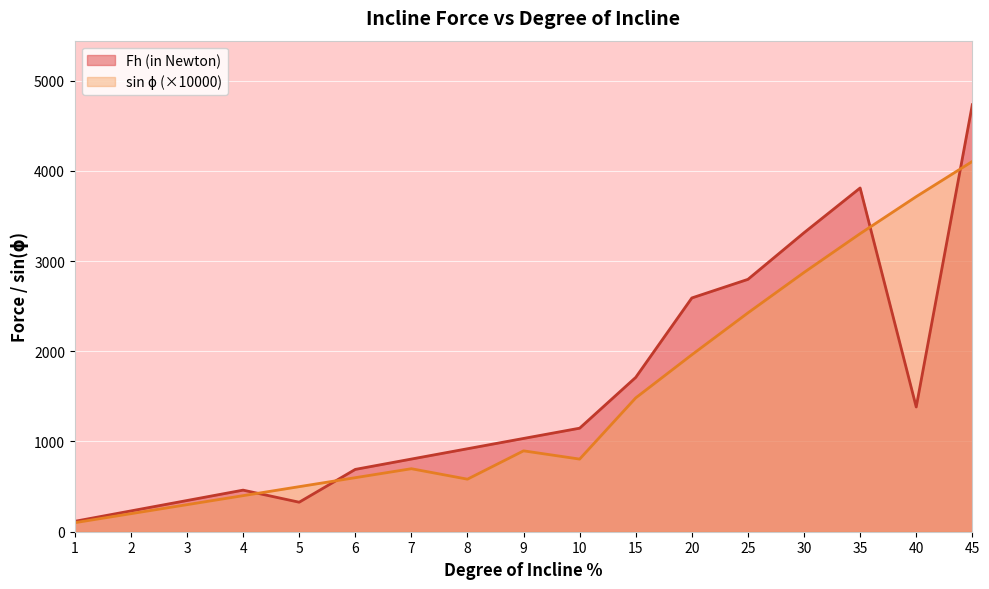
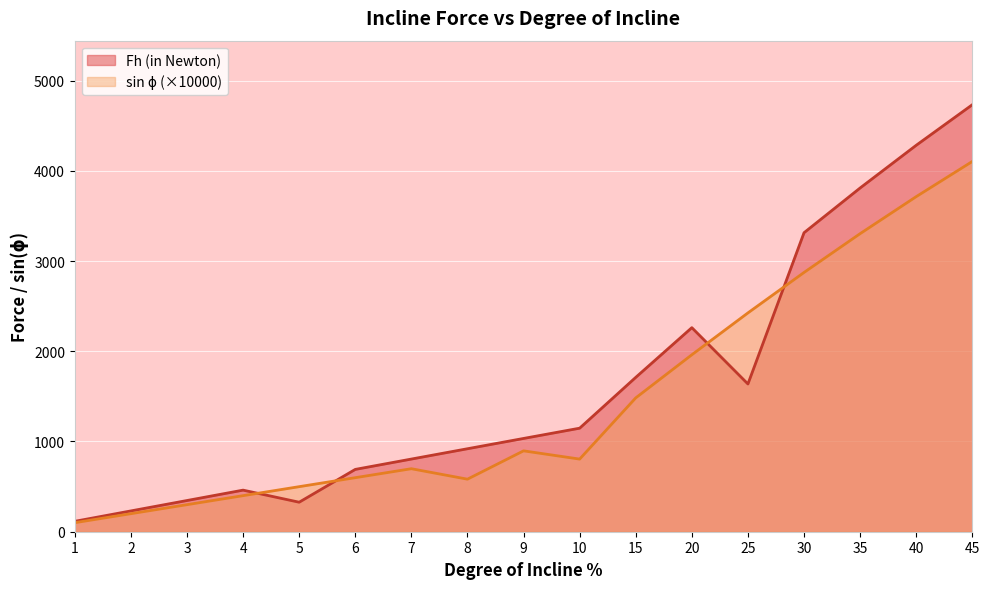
Fh (in Newton), 20: 2600 -> 2300
Fh (in Newton), 25: 2800 -> 1600
Fh (in Newton), 40: 1400 -> 4300
